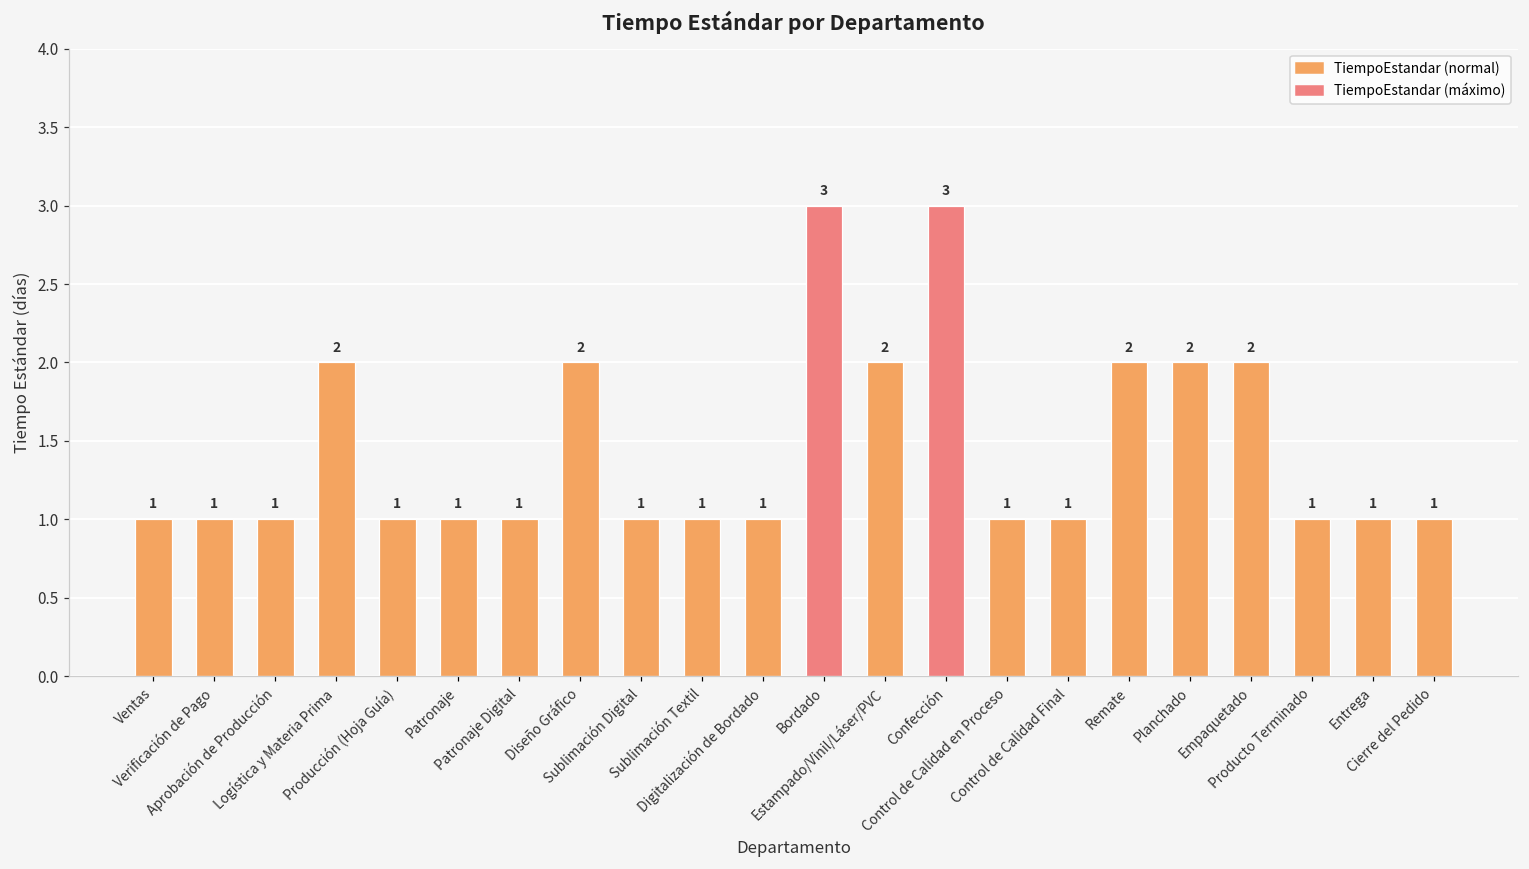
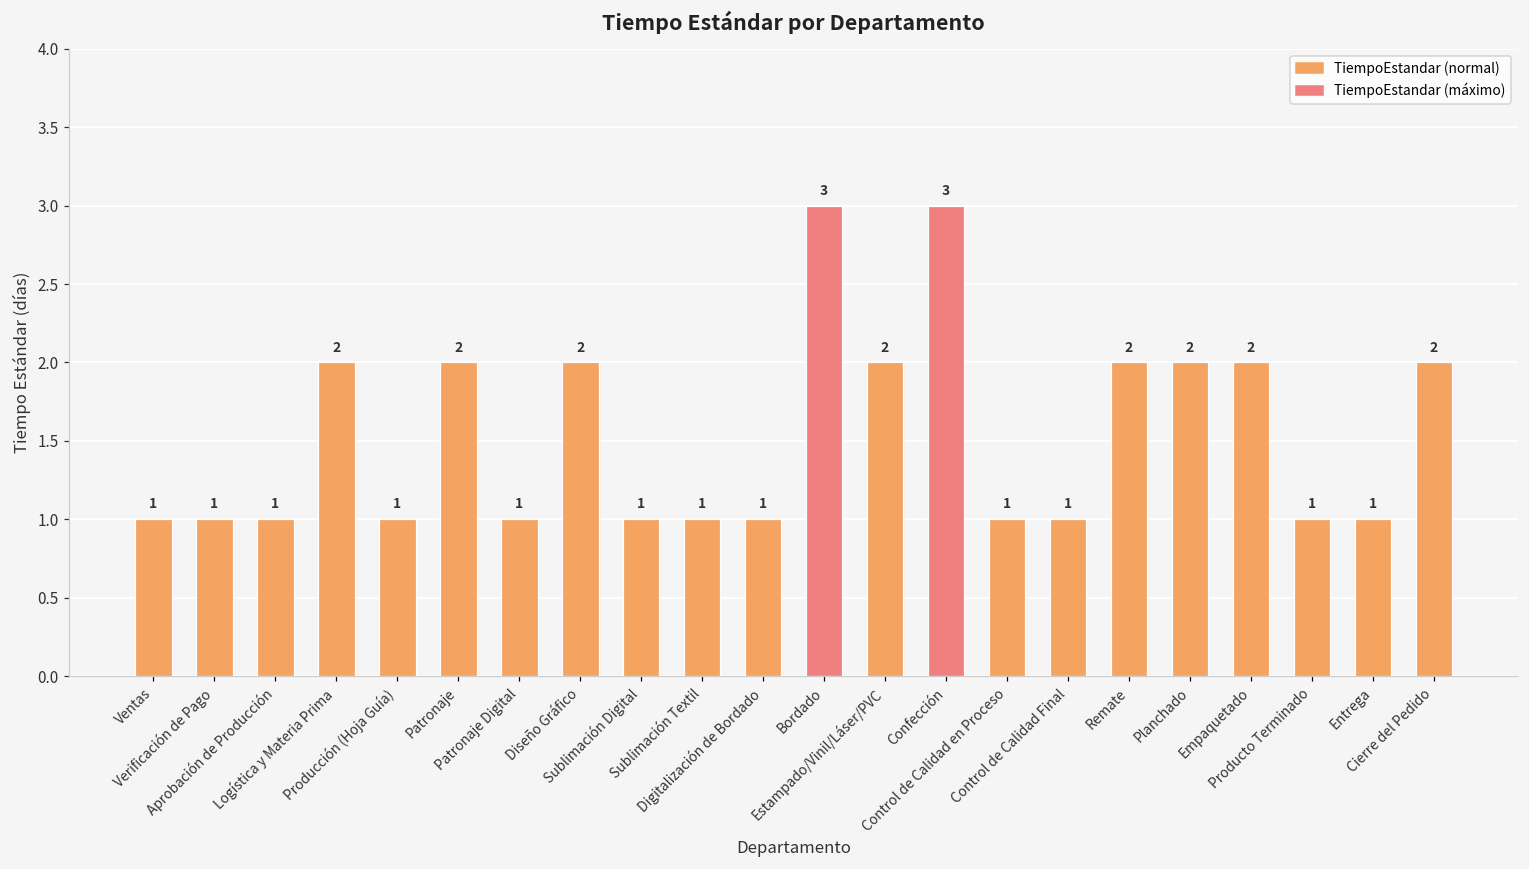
Patronaje: 1 -> 2
Cierre del Pedido: 1 -> 2
